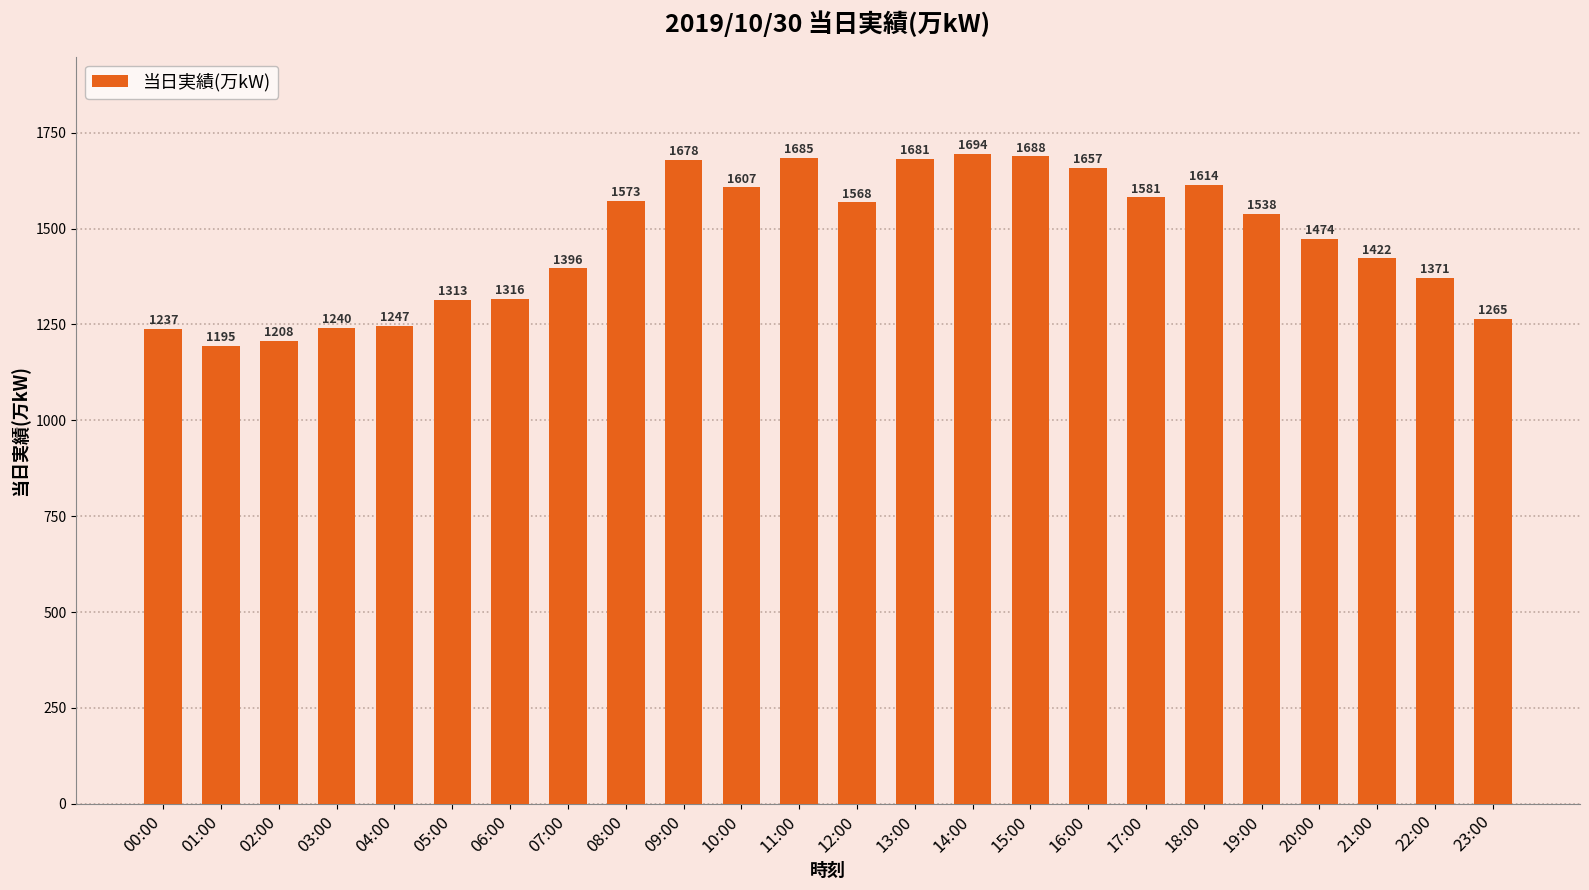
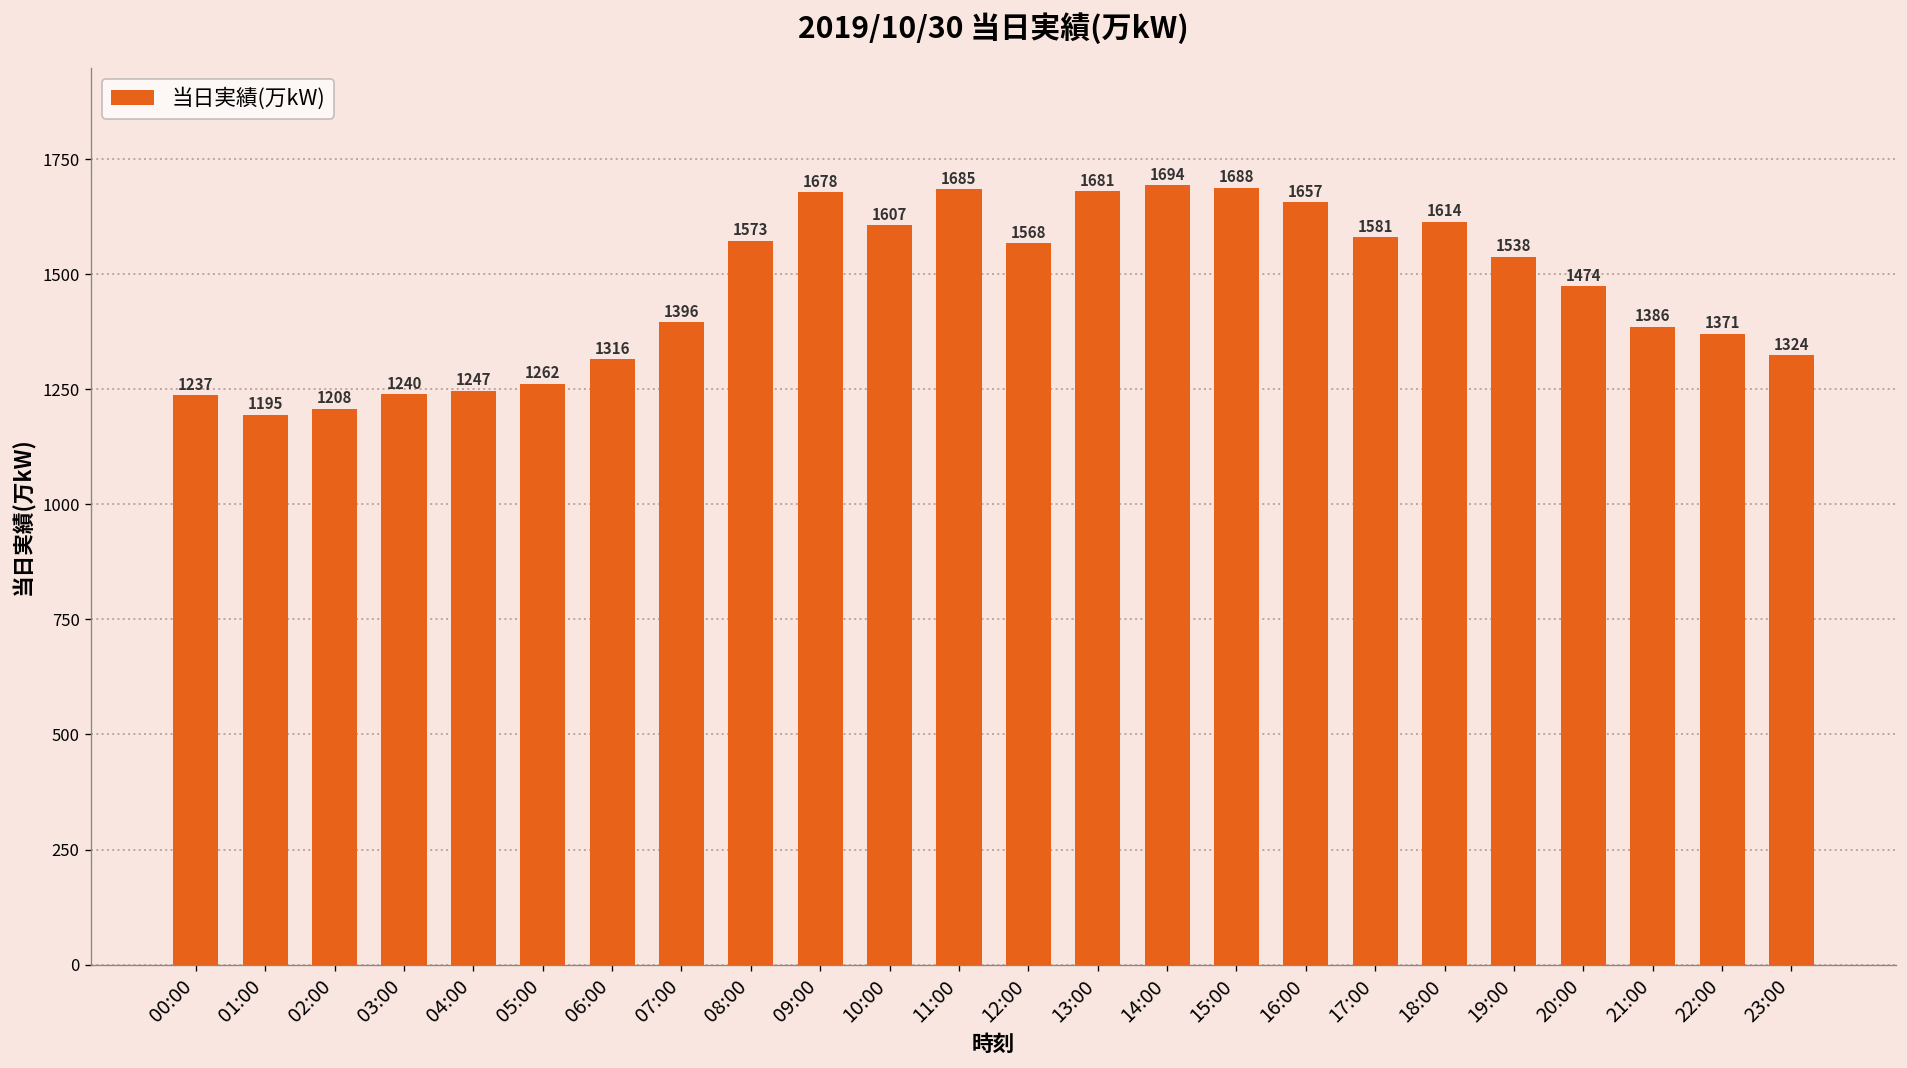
05:00: 1313 -> 1262
21:00: 1422 -> 1386
23:00: 1265 -> 1324
